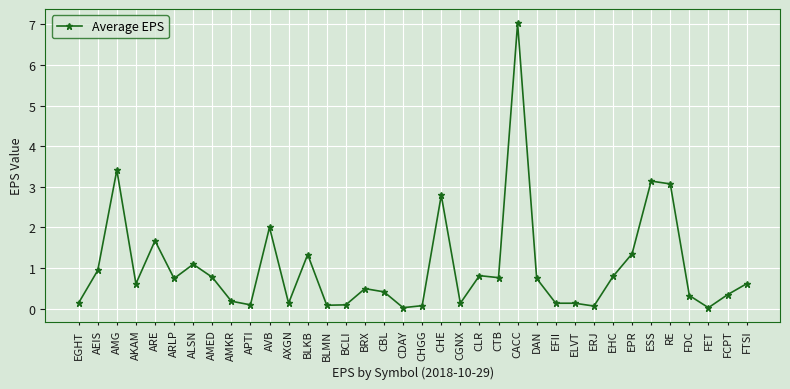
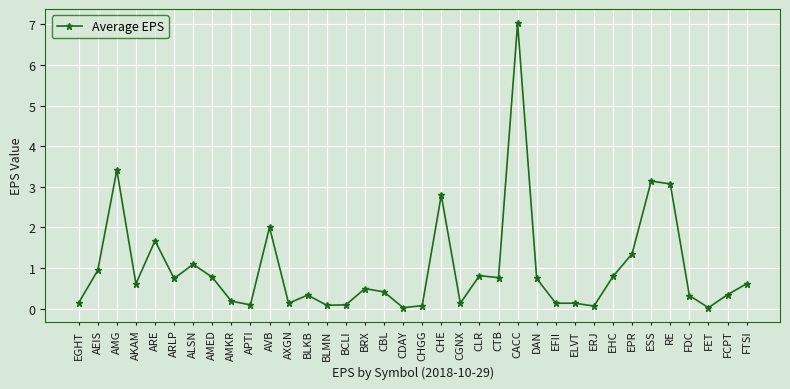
BLKB: 1.3 -> 0.3
